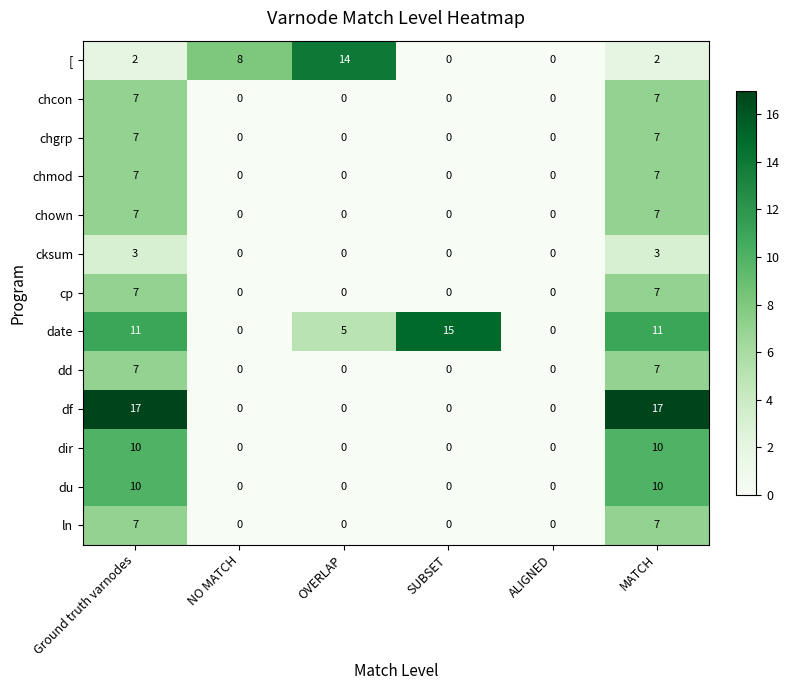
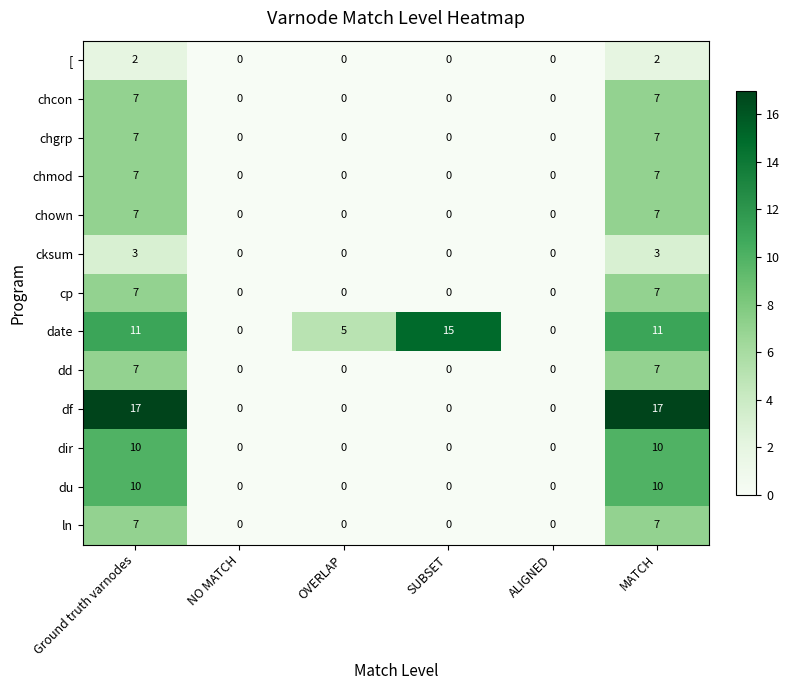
[, NO MATCH: 8 -> 0
[, OVERLAP: 14 -> 0
